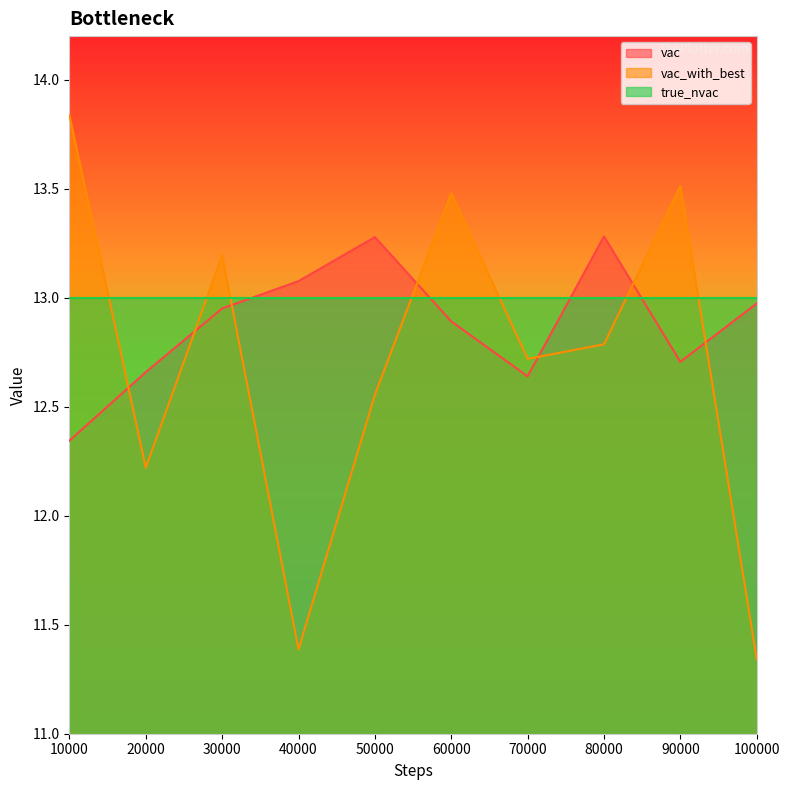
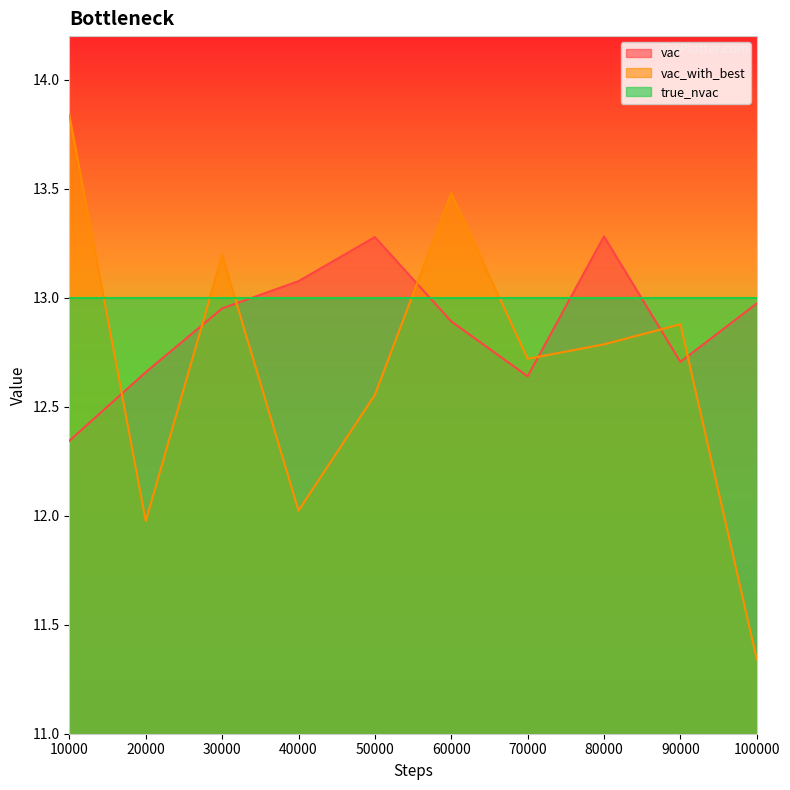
vac_with_best, 20000: 12.22 -> 11.98
vac_with_best, 40000: 11.39 -> 12.02
vac_with_best, 90000: 13.51 -> 12.88
